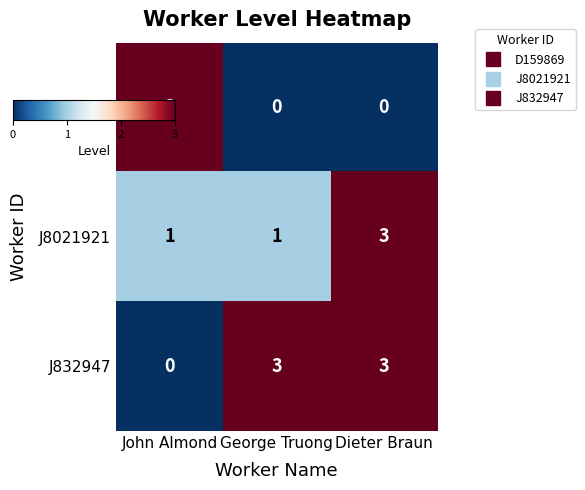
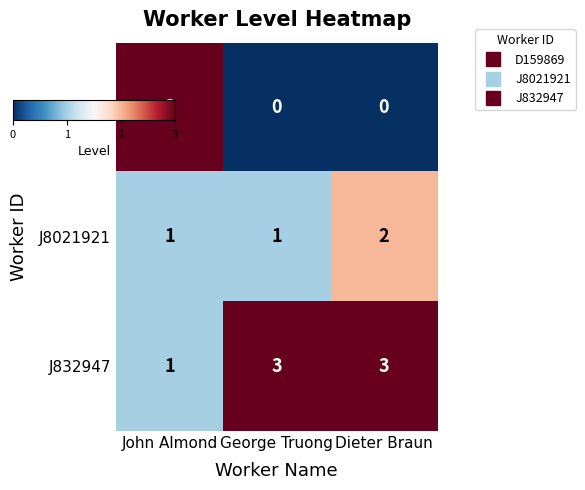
J8021921, Dieter Braun: 3 -> 2
J832947, John Almond: 0 -> 1
